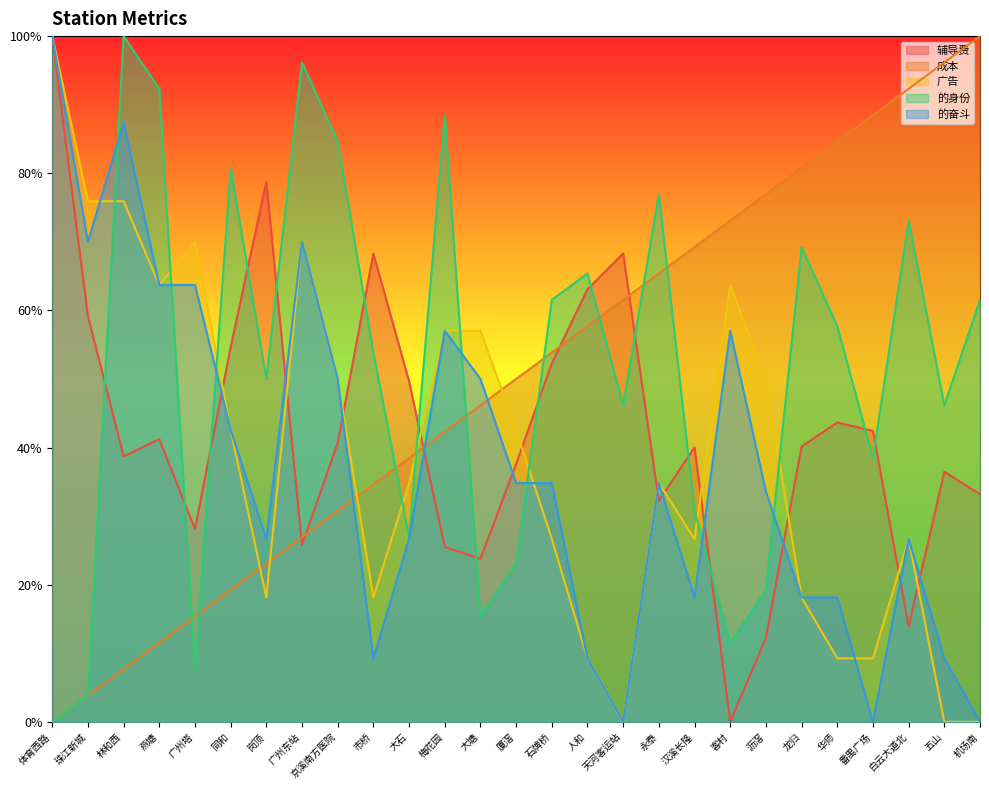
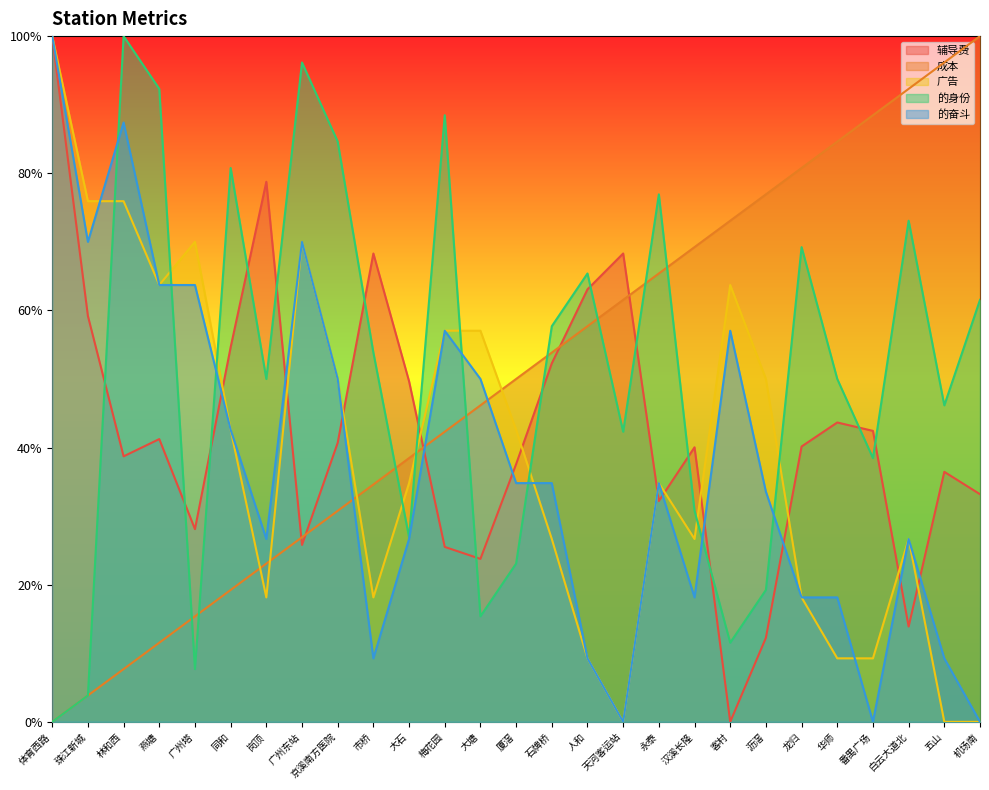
的身份, 石牌桥: 62% -> 58%
的身份, 天河客运站: 46% -> 42%
的身份, 华师: 58% -> 50%
